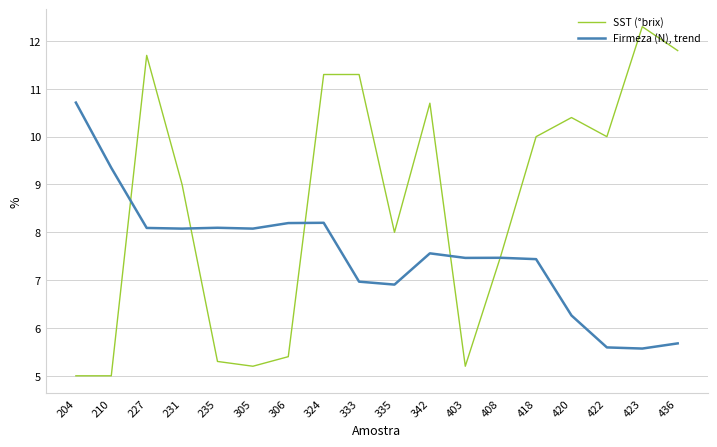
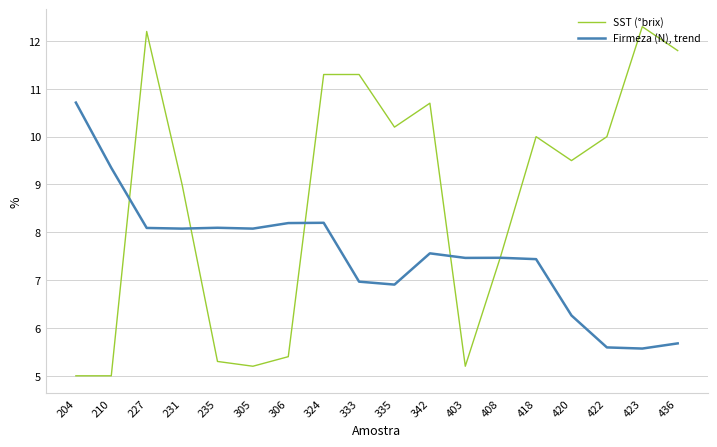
SST (°brix), 227: 11.7 -> 12.2
SST (°brix), 335: 8.0 -> 10.2
SST (°brix), 420: 10.4 -> 9.5
